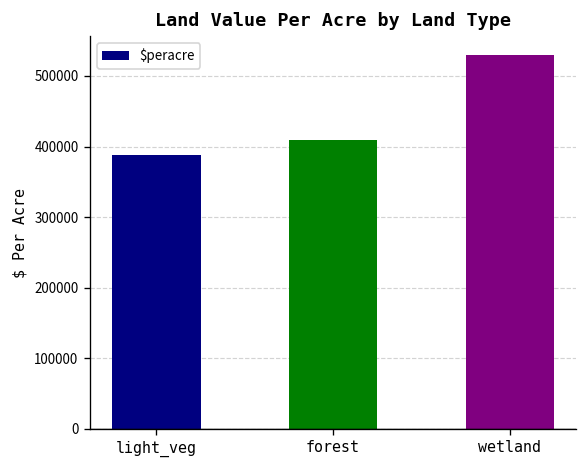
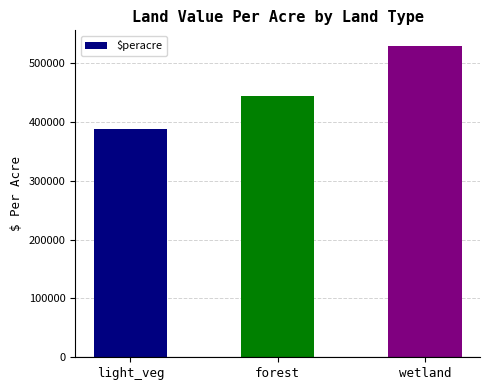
forest: 410000 -> 440000
